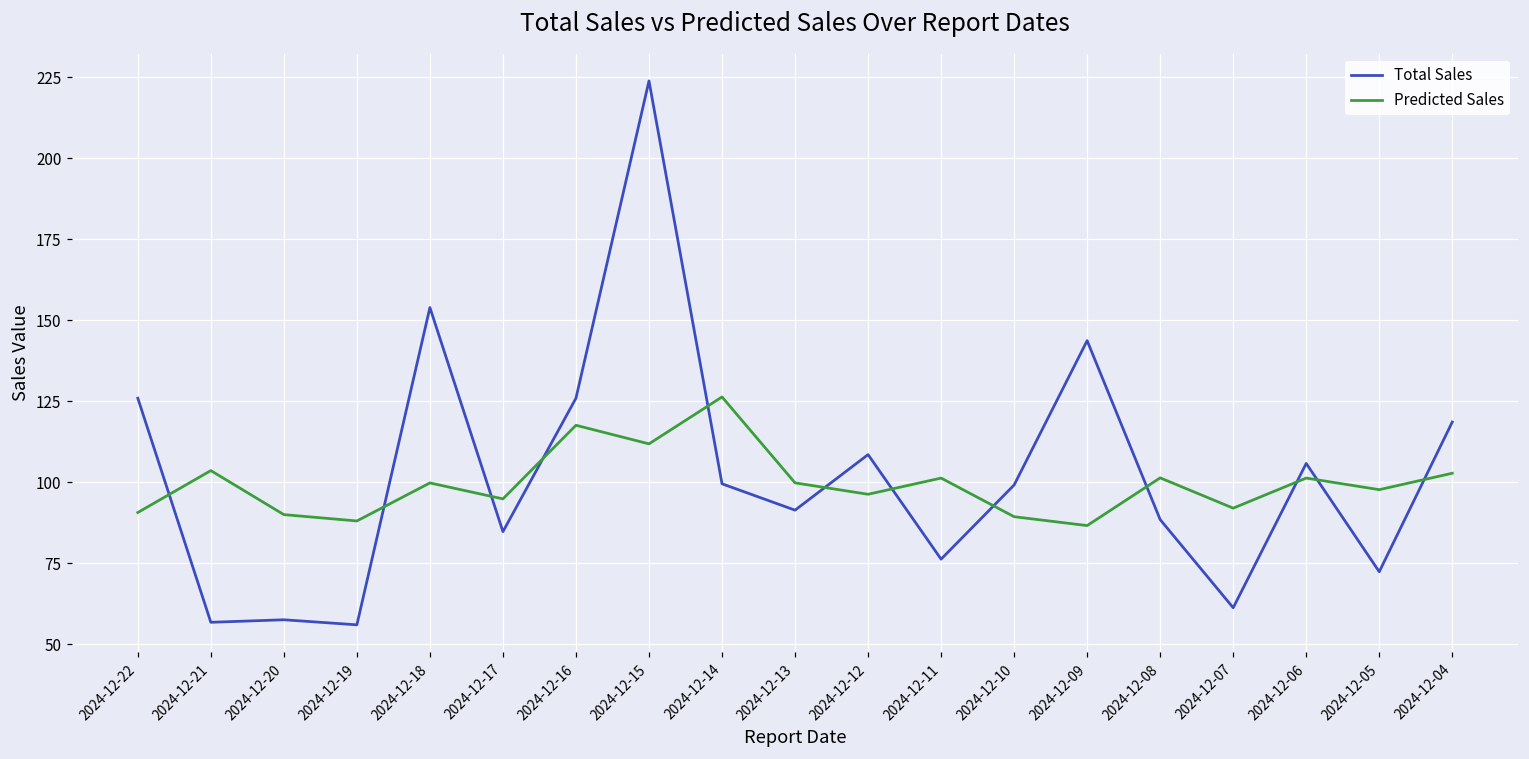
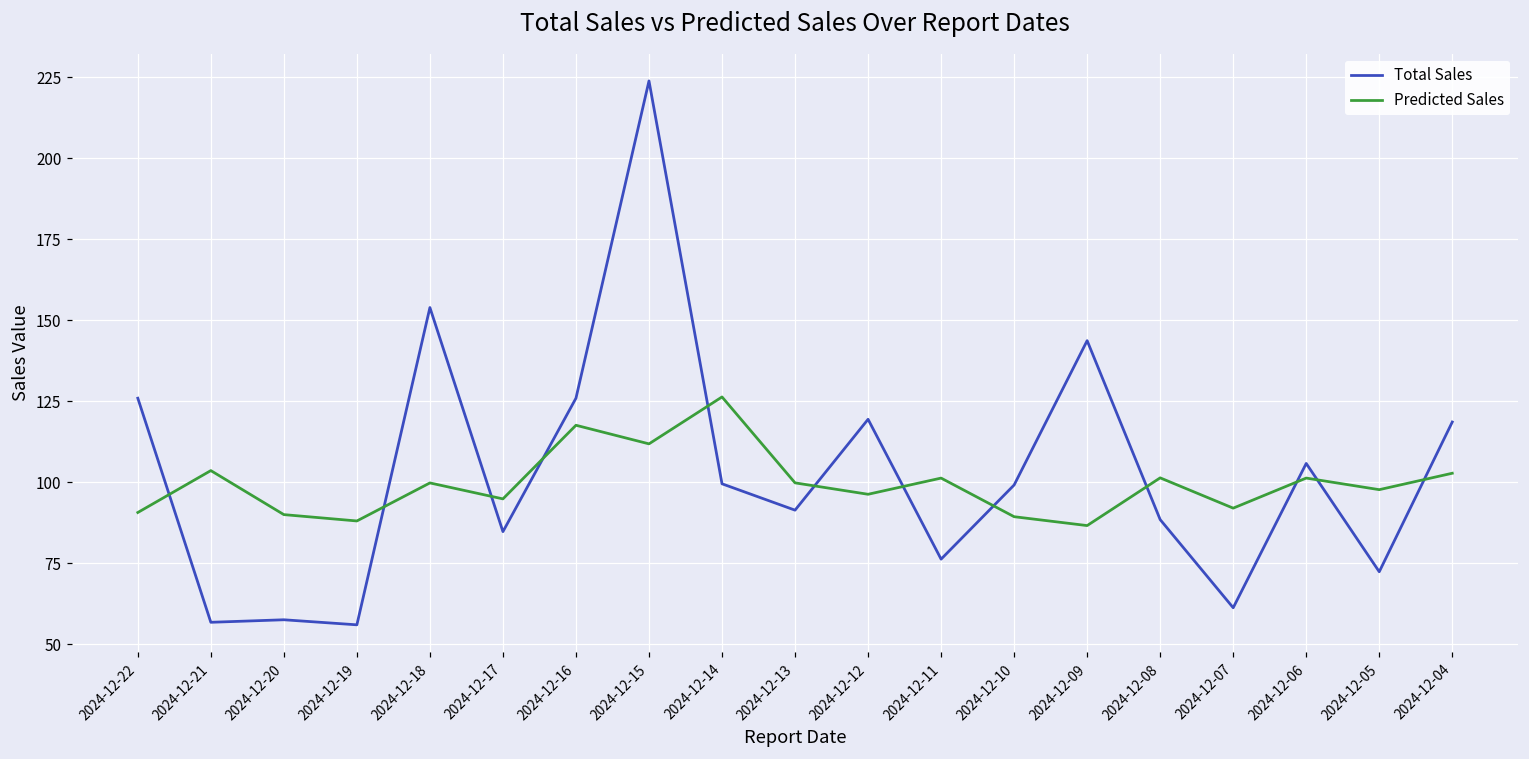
Total Sales, 2024-12-12: 109 -> 119
